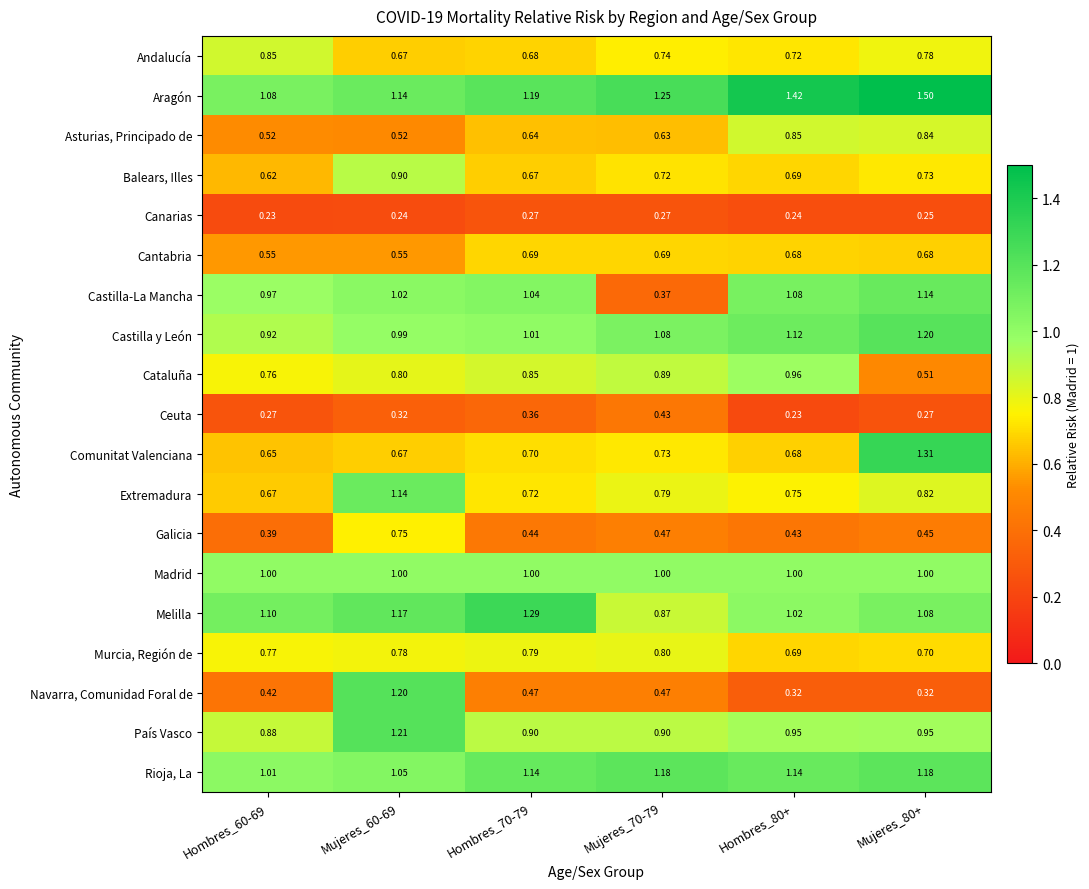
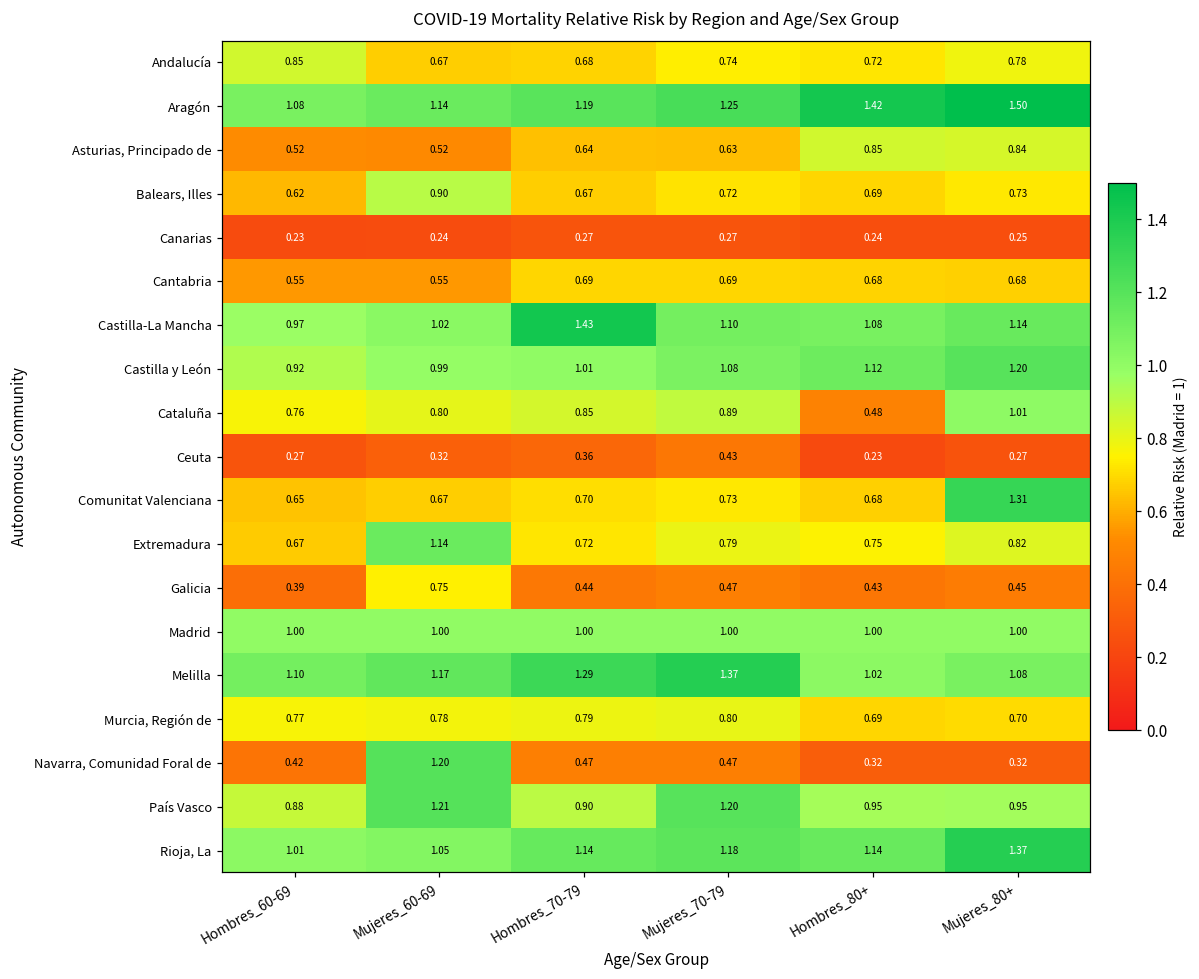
Castilla-La Mancha, Hombres_70-79: 1.04 -> 1.43
Castilla-La Mancha, Mujeres_70-79: 0.37 -> 1.10
Cataluña, Hombres_80+: 0.96 -> 0.48
Cataluña, Mujeres_80+: 0.51 -> 1.01
Melilla, Mujeres_70-79: 0.87 -> 1.37
País Vasco, Mujeres_70-79: 0.90 -> 1.20
Rioja, La, Mujeres_80+: 1.18 -> 1.37
